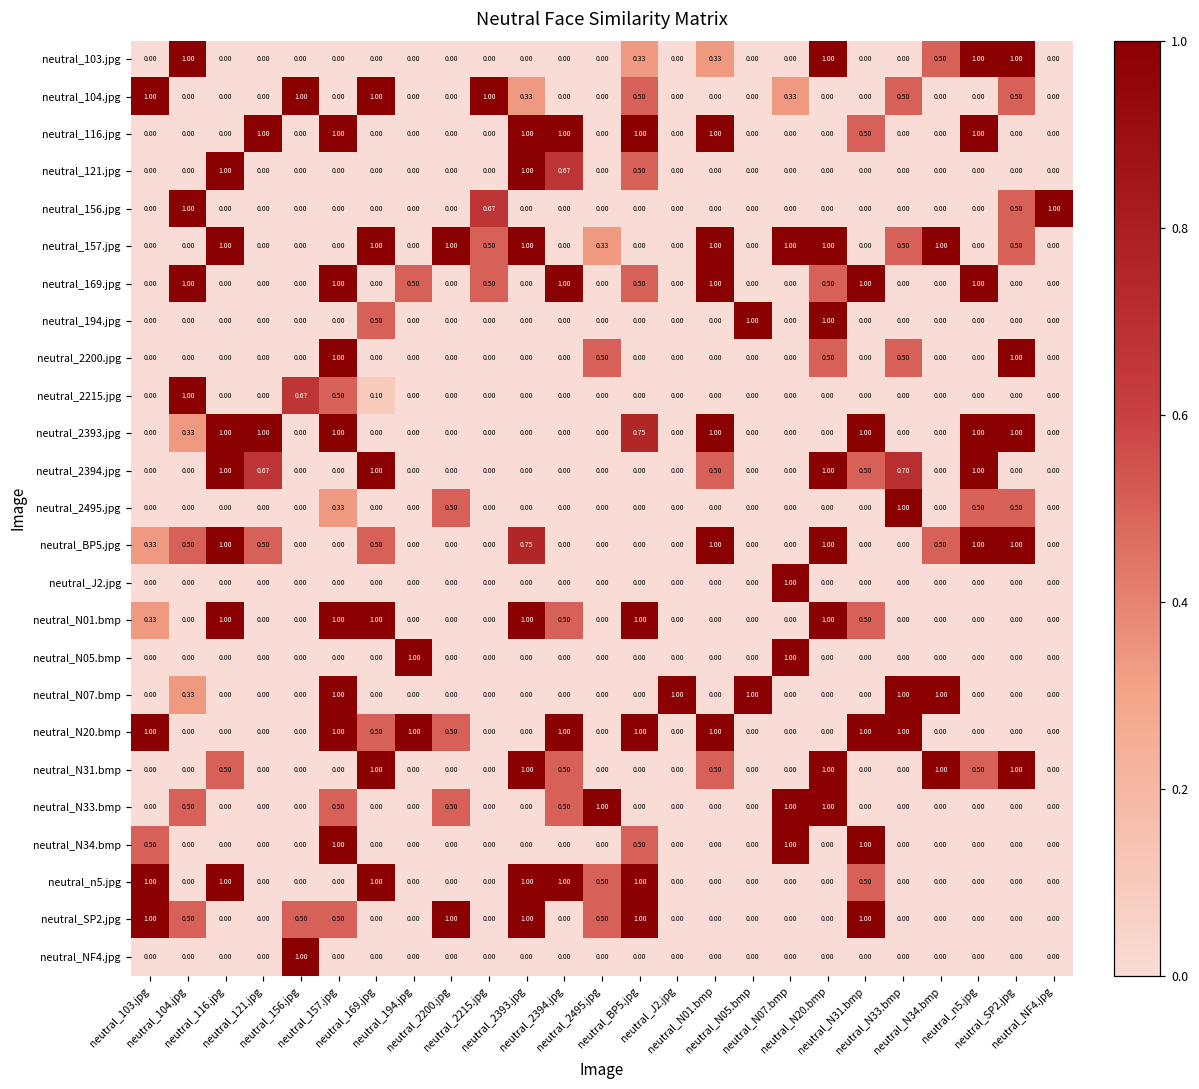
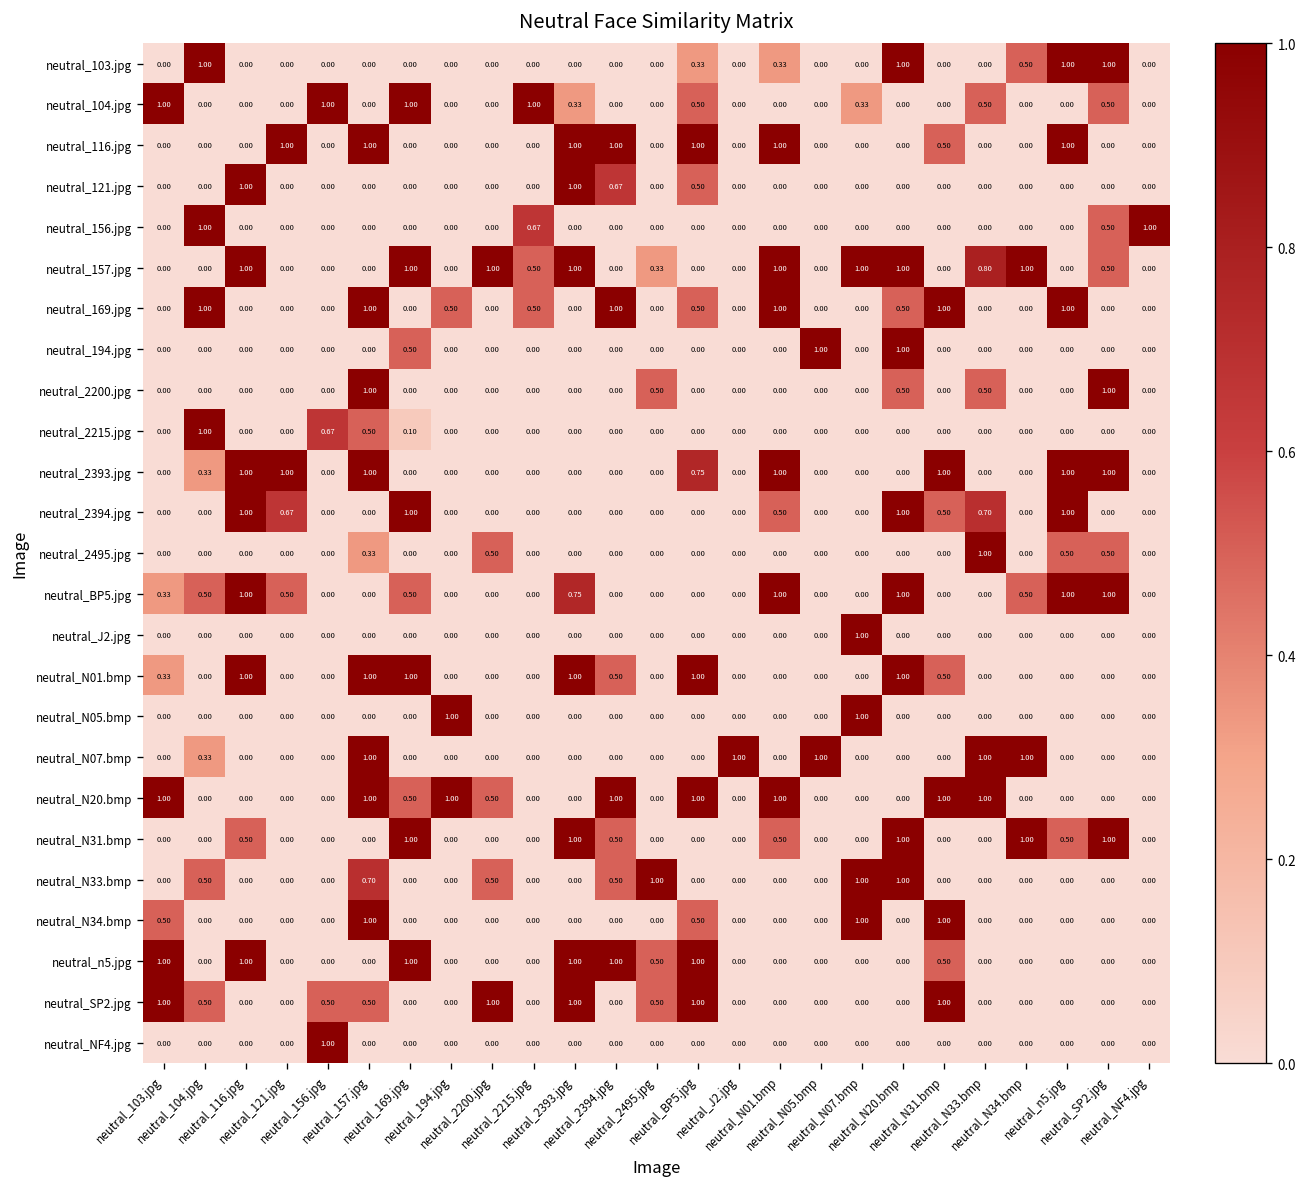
neutral_157.jpg, neutral_N33.bmp: 0.50 -> 0.80
neutral_N33.bmp, neutral_157.jpg: 0.50 -> 0.70
